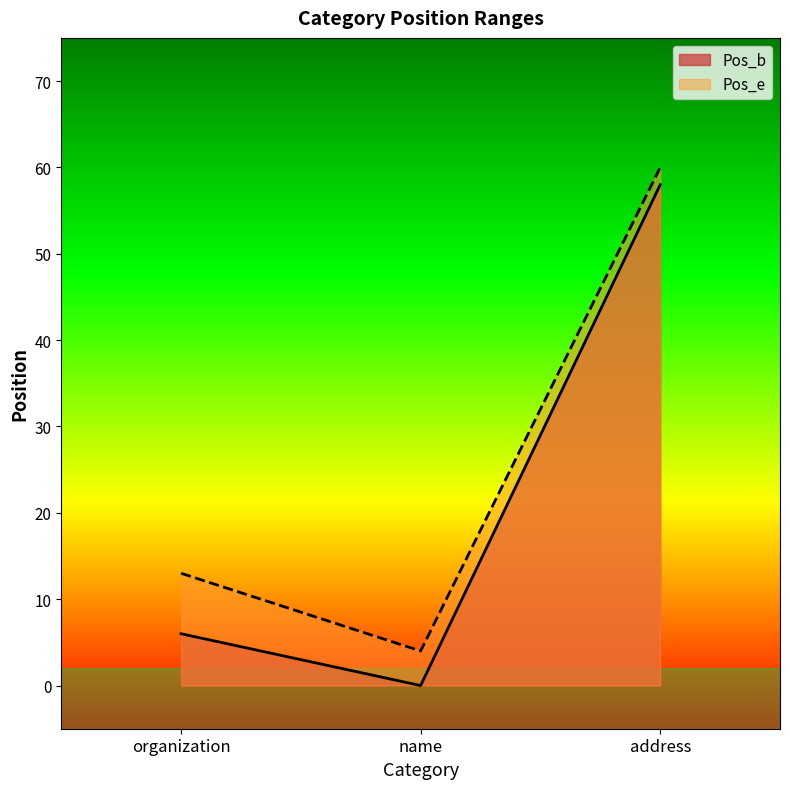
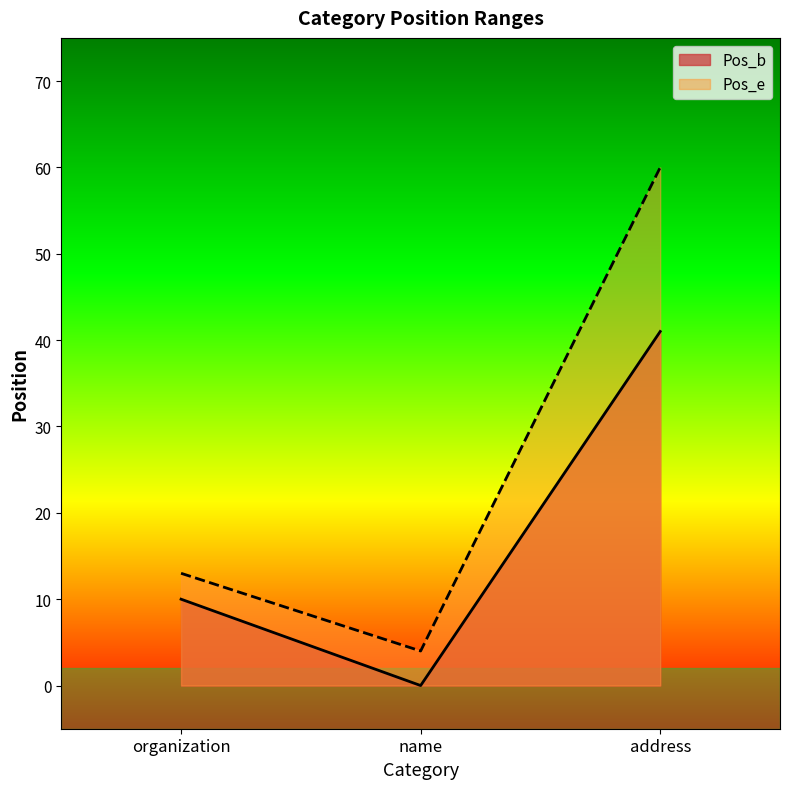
Pos_b, organization: 6 -> 10
Pos_b, address: 58 -> 41
